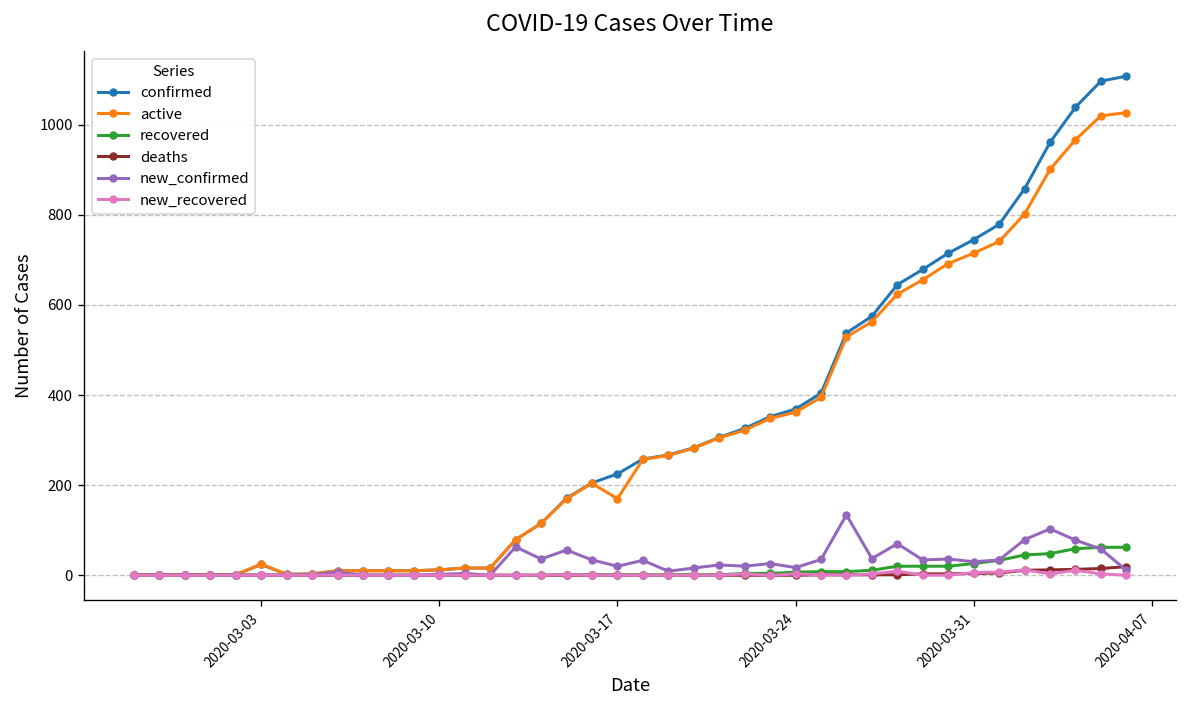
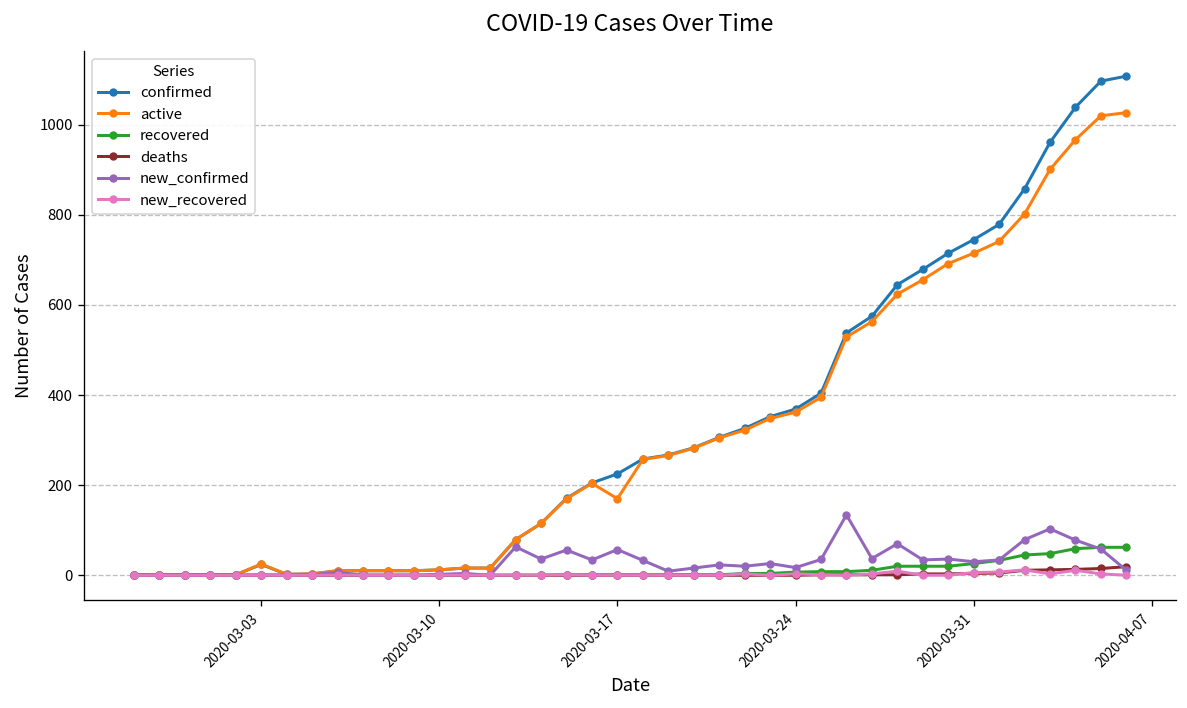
new_confirmed, 2020-03-17: 20 -> 60
